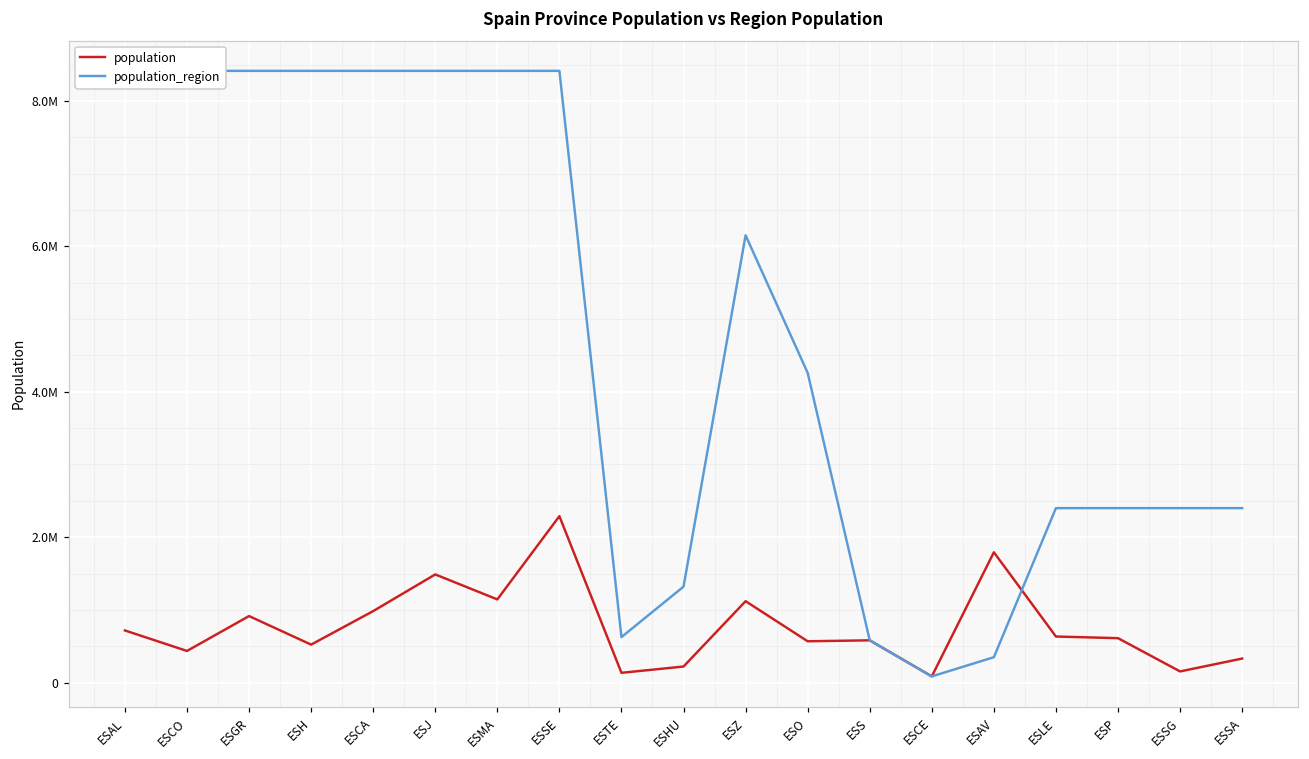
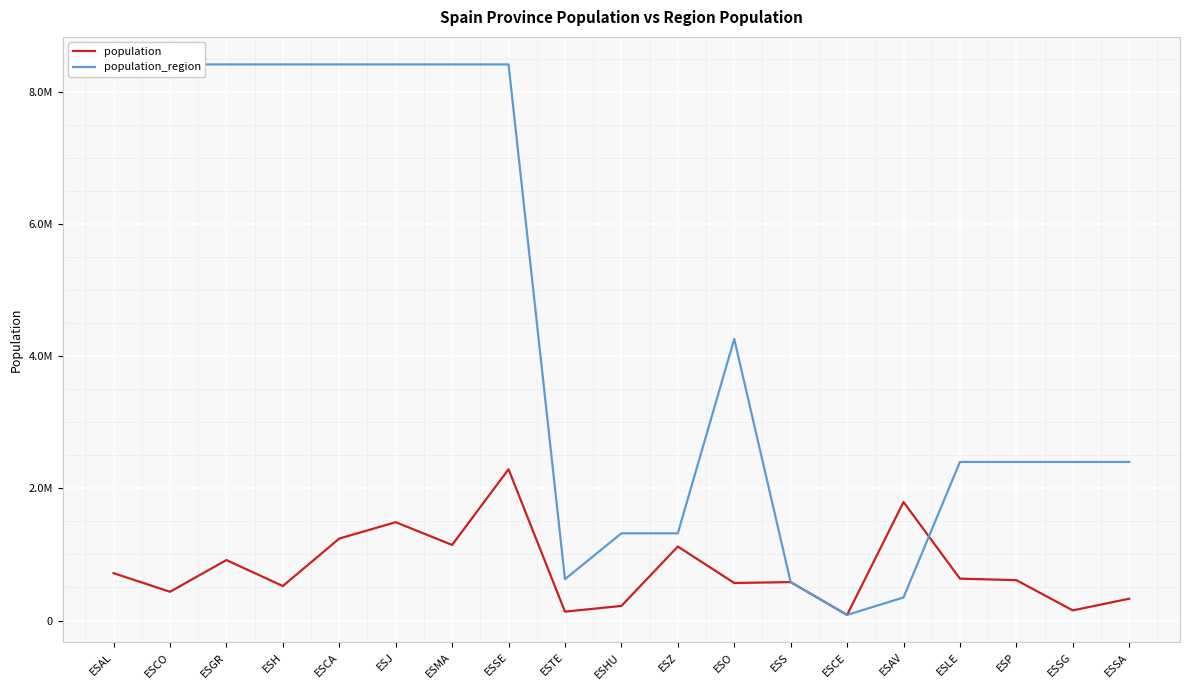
population, ESCA: 1000000 -> 1200000
population_region, ESZ: 6200000 -> 1300000
